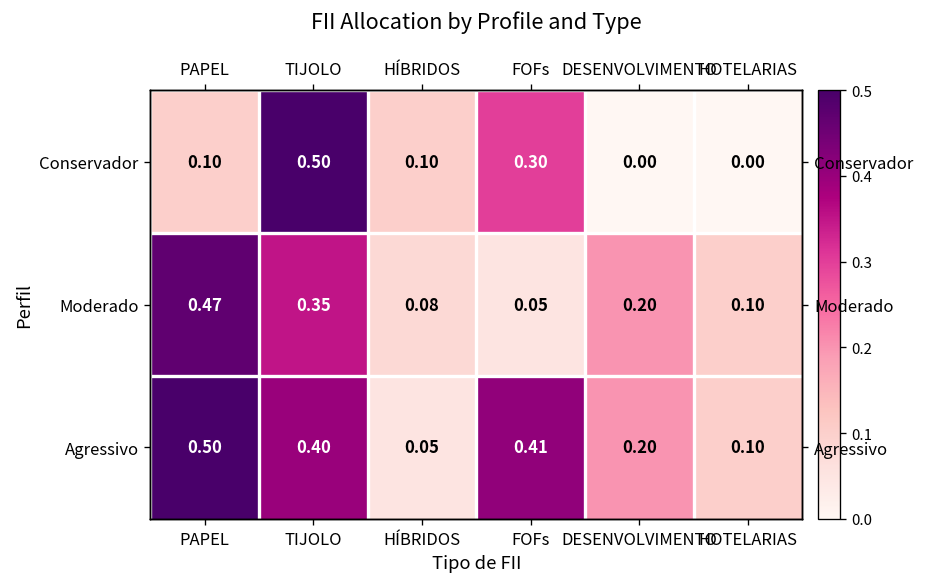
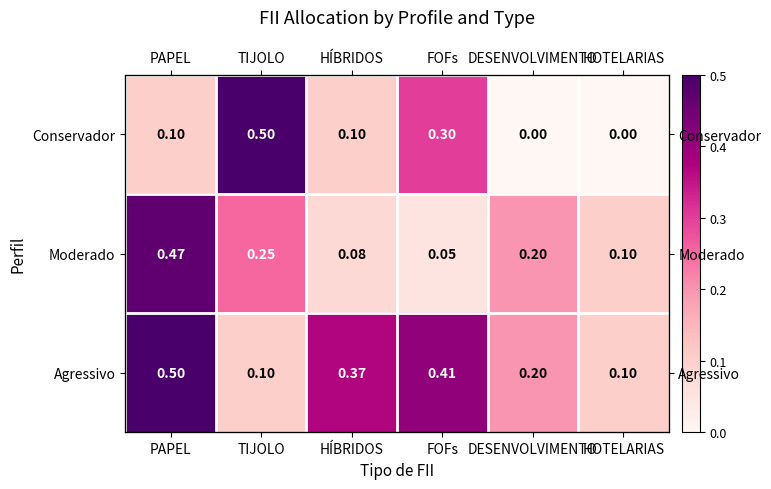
Moderado, TIJOLO: 0.35 -> 0.25
Agressivo, TIJOLO: 0.40 -> 0.10
Agressivo, HÍBRIDOS: 0.05 -> 0.37
